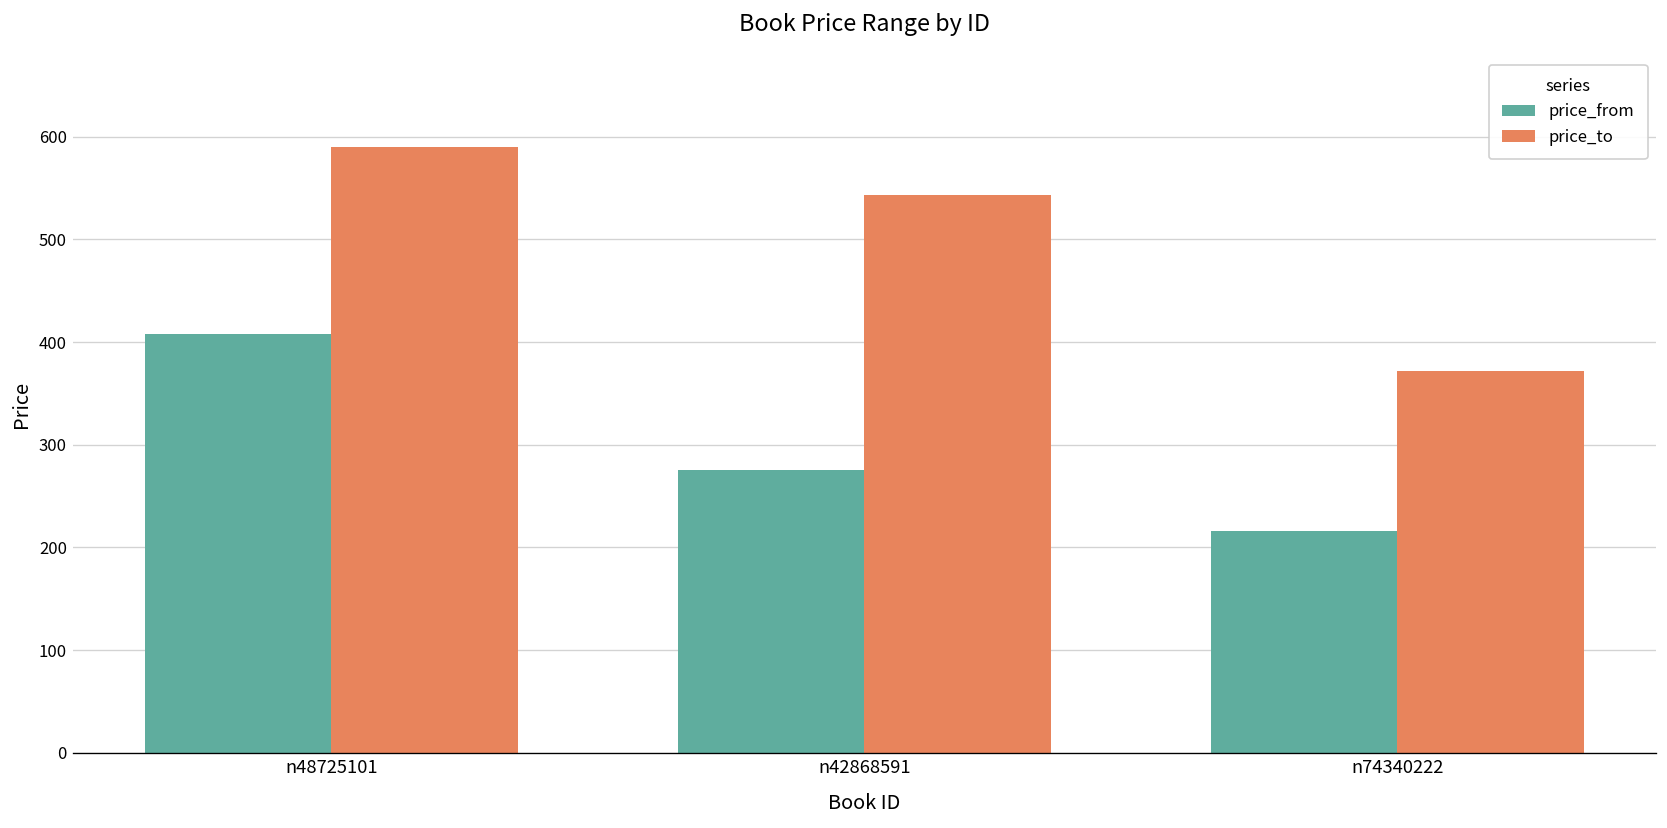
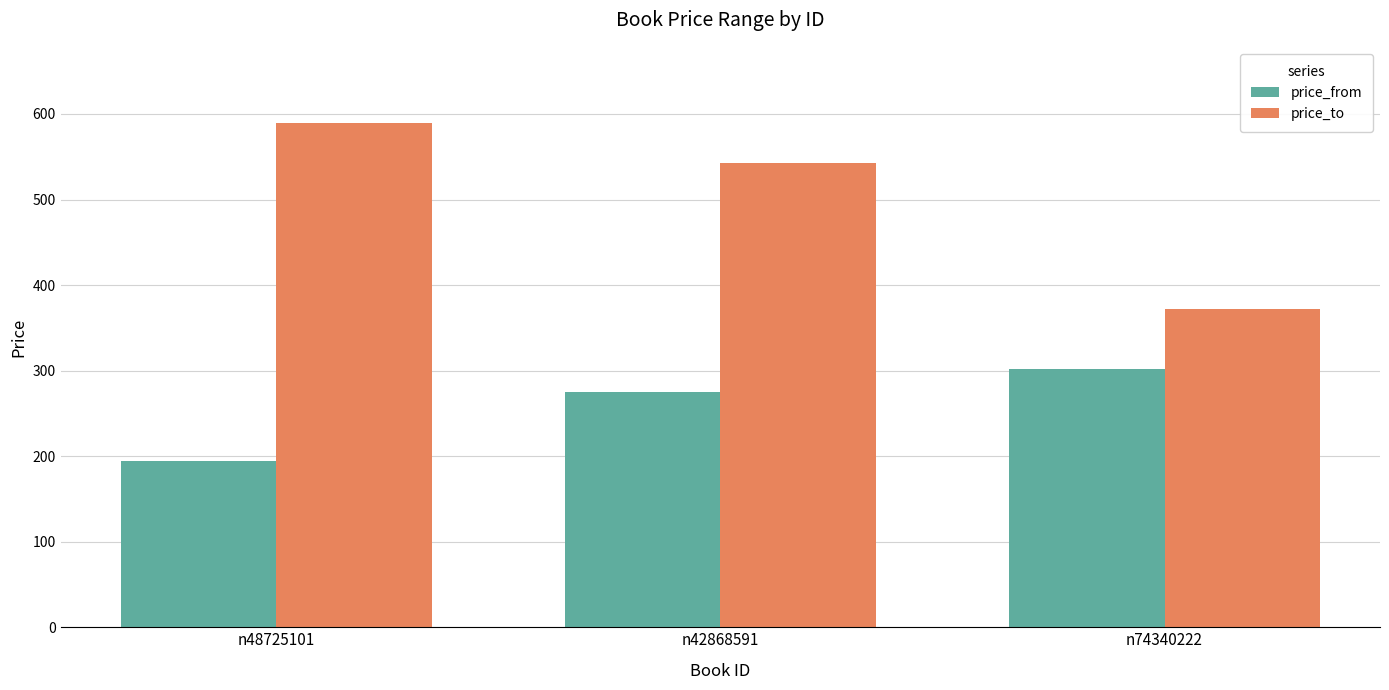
price_from, n48725101: 410 -> 190
price_from, n74340222: 220 -> 300
